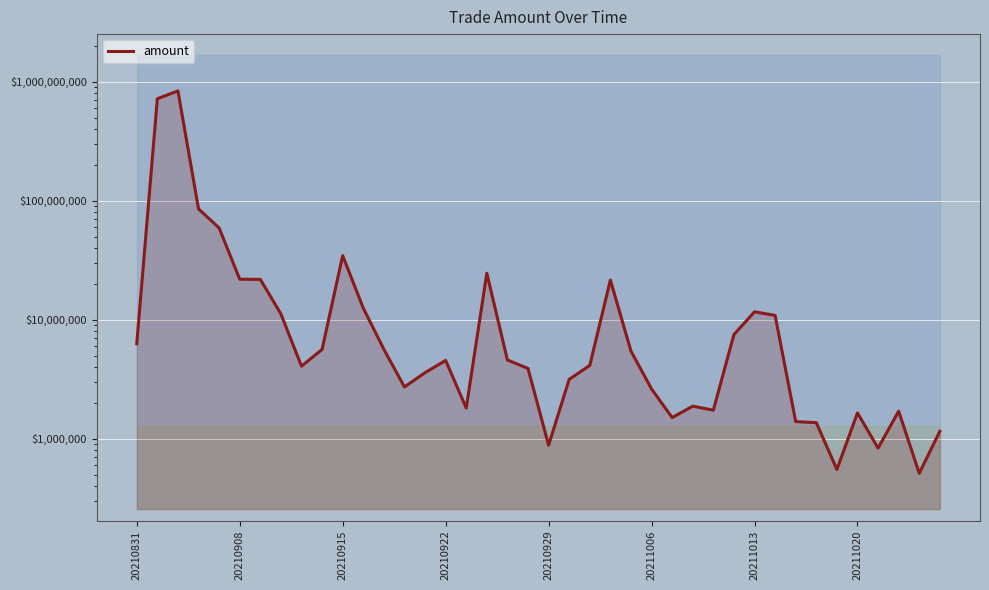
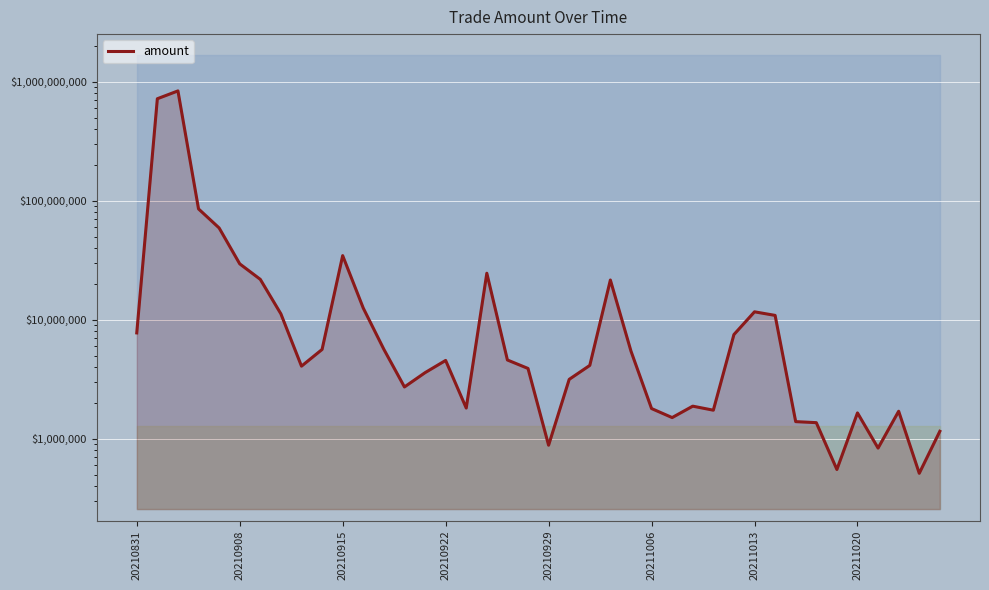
amount, 20210831: $6,000,000 -> $8,000,000
amount, 20210908: $22,000,000 -> $30,000,000
amount, 20211006: $2,600,000 -> $1,800,000
